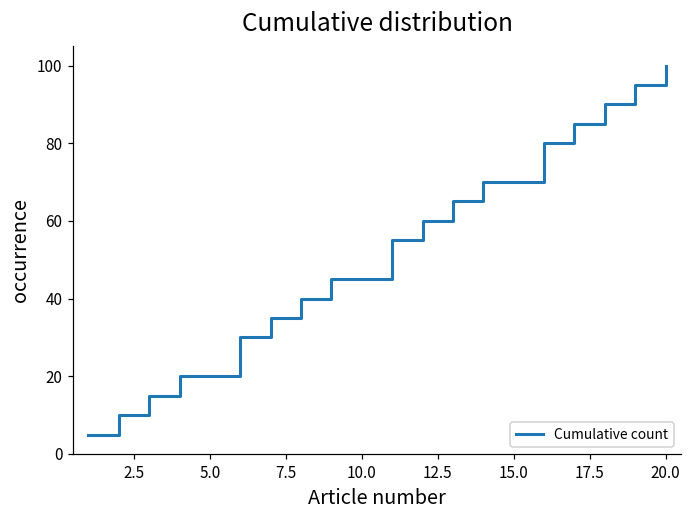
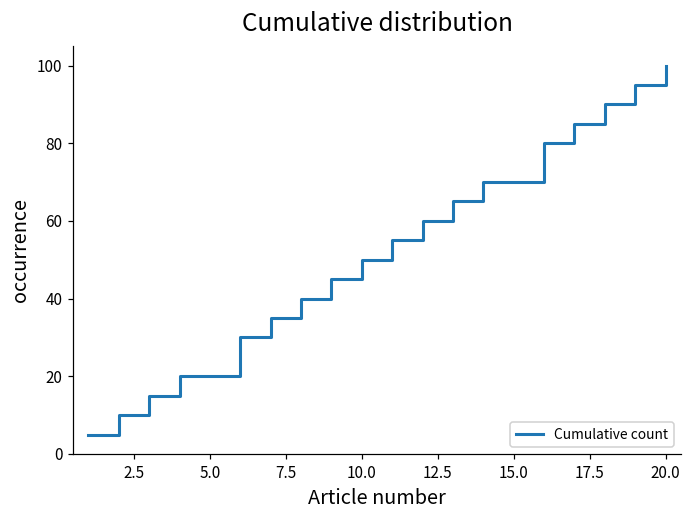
10.0: 45 -> 50
